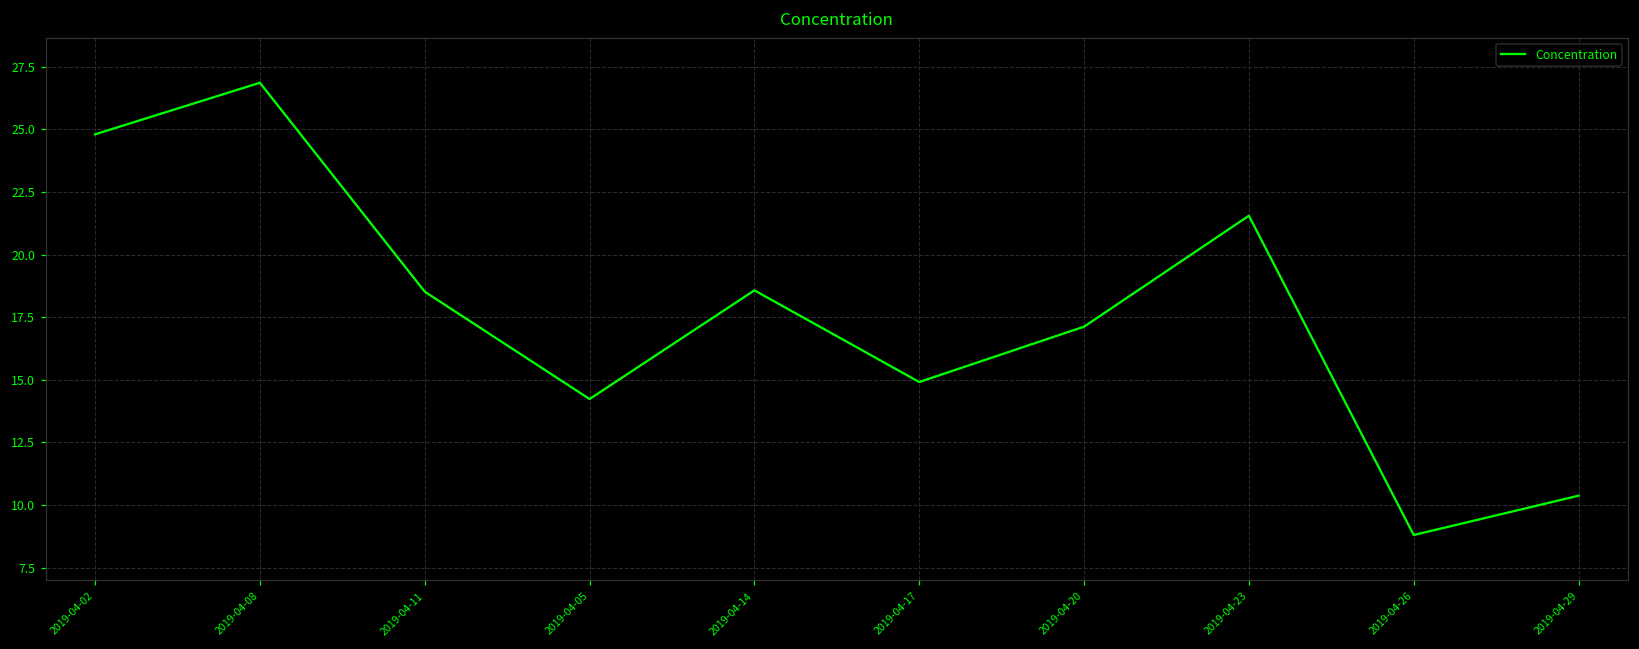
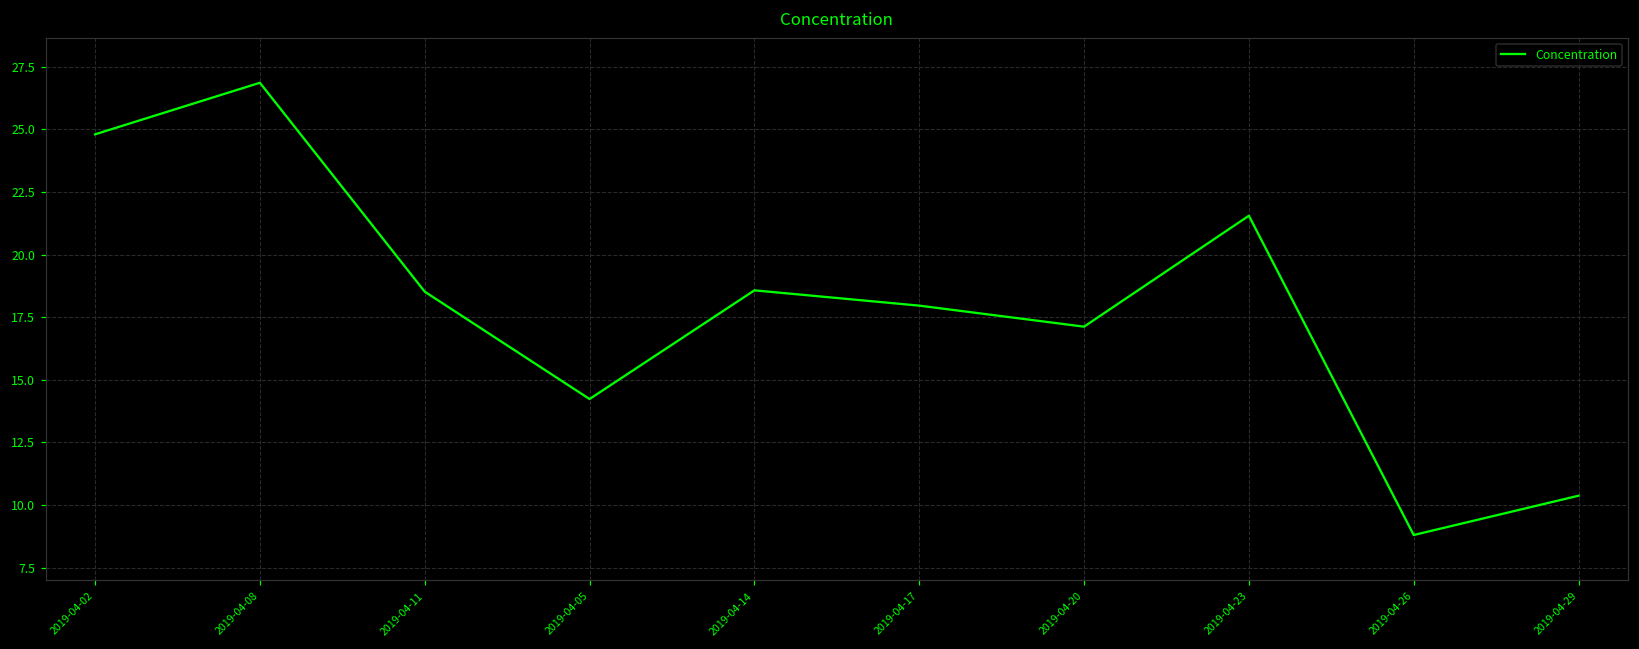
2019-04-17: 14.9 -> 18.0
